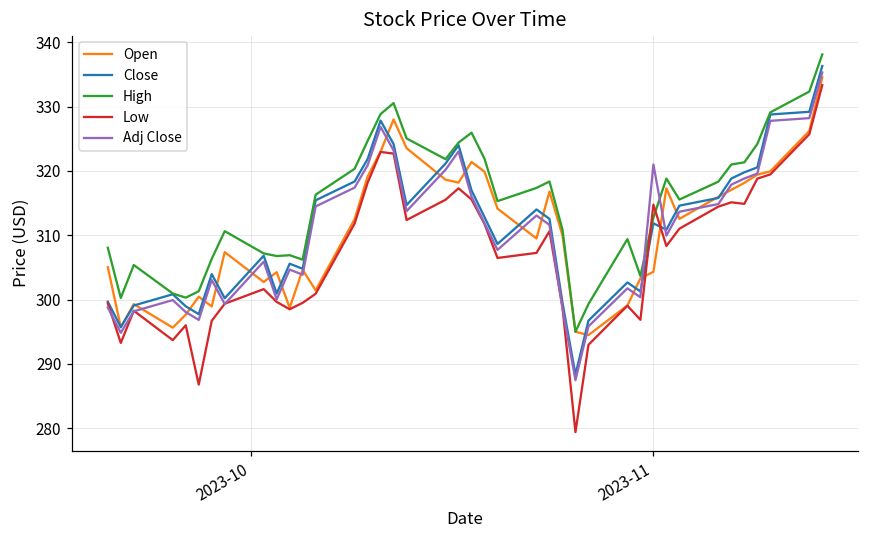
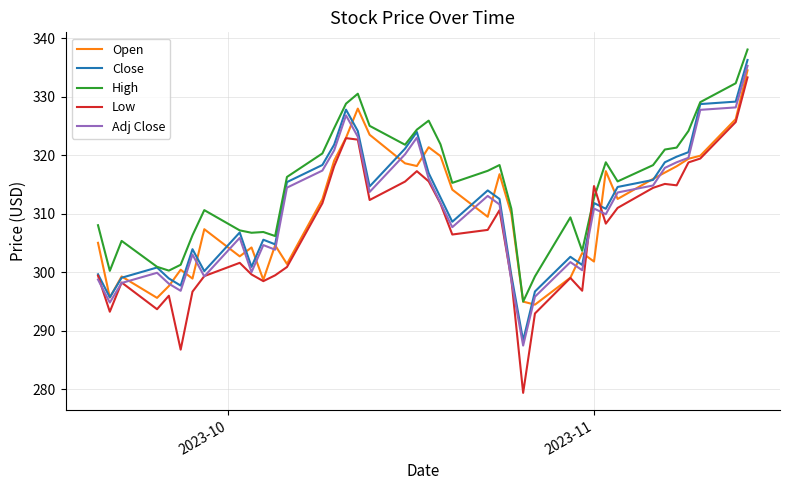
Open, 2023-11: 304 -> 302
Adj Close, 2023-11: 321 -> 311
